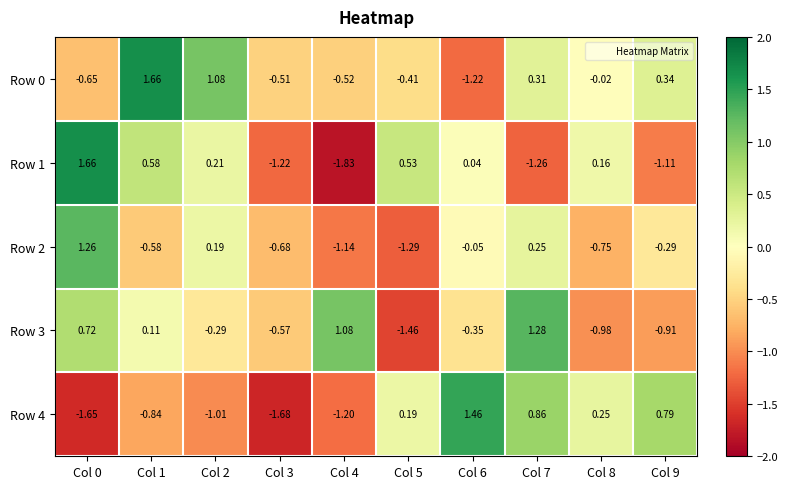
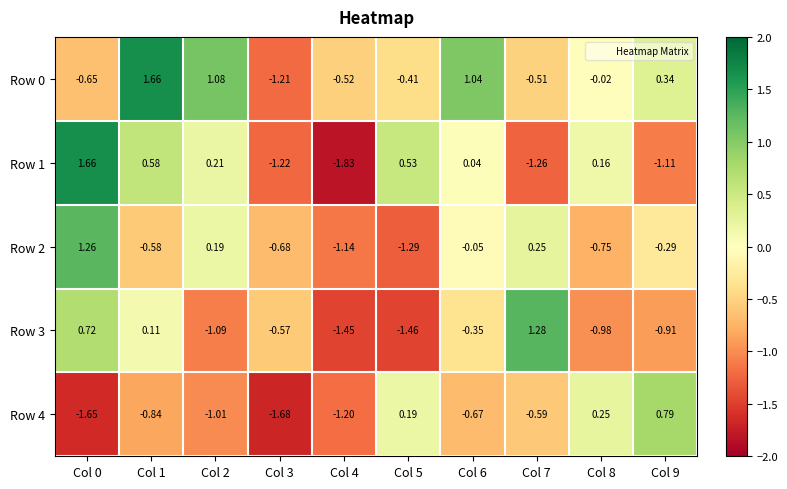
Row 0, Col 3: -0.51 -> -1.21
Row 0, Col 6: -1.22 -> 1.04
Row 0, Col 7: 0.31 -> -0.51
Row 3, Col 2: -0.29 -> -1.09
Row 3, Col 4: 1.08 -> -1.45
Row 4, Col 6: 1.46 -> -0.67
Row 4, Col 7: 0.86 -> -0.59
